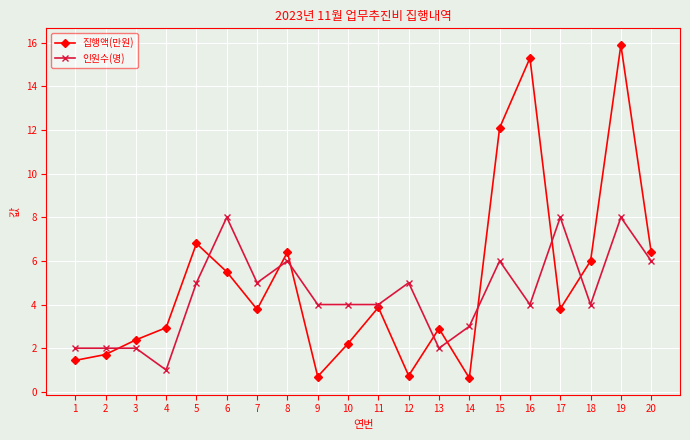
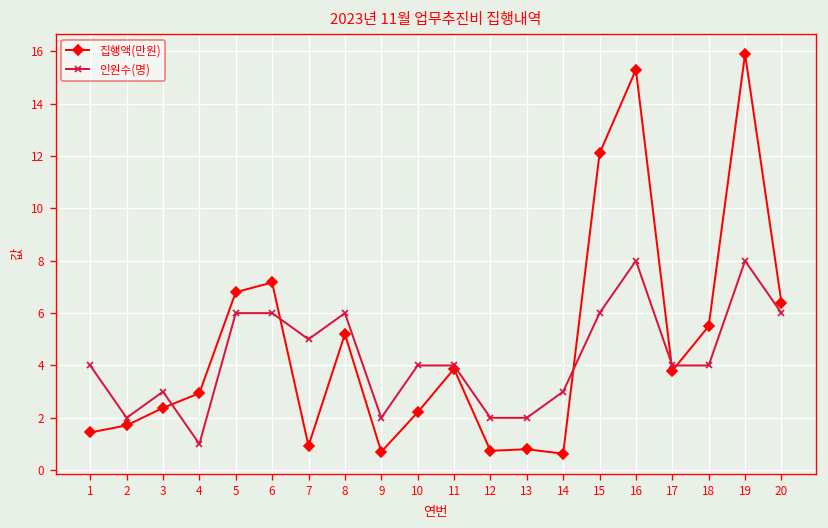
인원수(명), 1: 2 -> 4
인원수(명), 3: 2 -> 3
인원수(명), 5: 5 -> 6
집행액(만원), 6: 5.5 -> 7.2
인원수(명), 6: 8 -> 6
집행액(만원), 7: 3.8 -> 0.9
집행액(만원), 8: 6.4 -> 5.2
인원수(명), 9: 4 -> 2
인원수(명), 12: 5 -> 2
집행액(만원), 13: 2.9 -> 0.8
인원수(명), 16: 4 -> 8
인원수(명), 17: 8 -> 4
집행액(만원), 18: 6.0 -> 5.5
